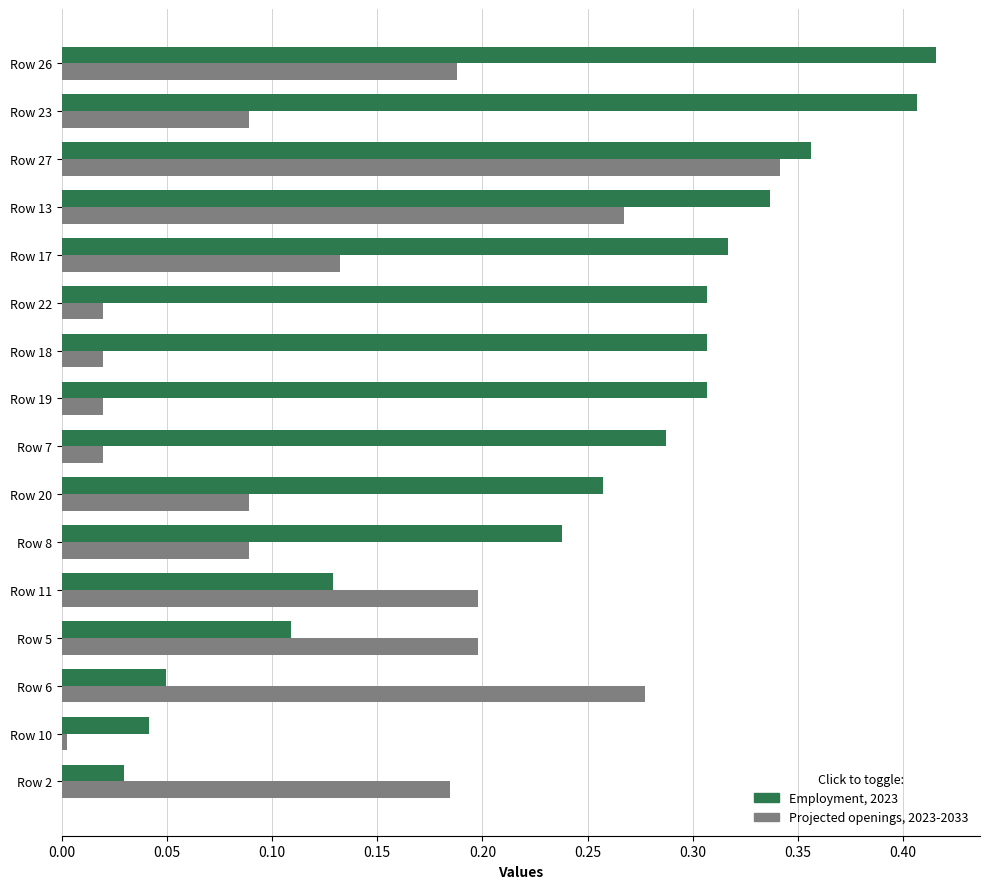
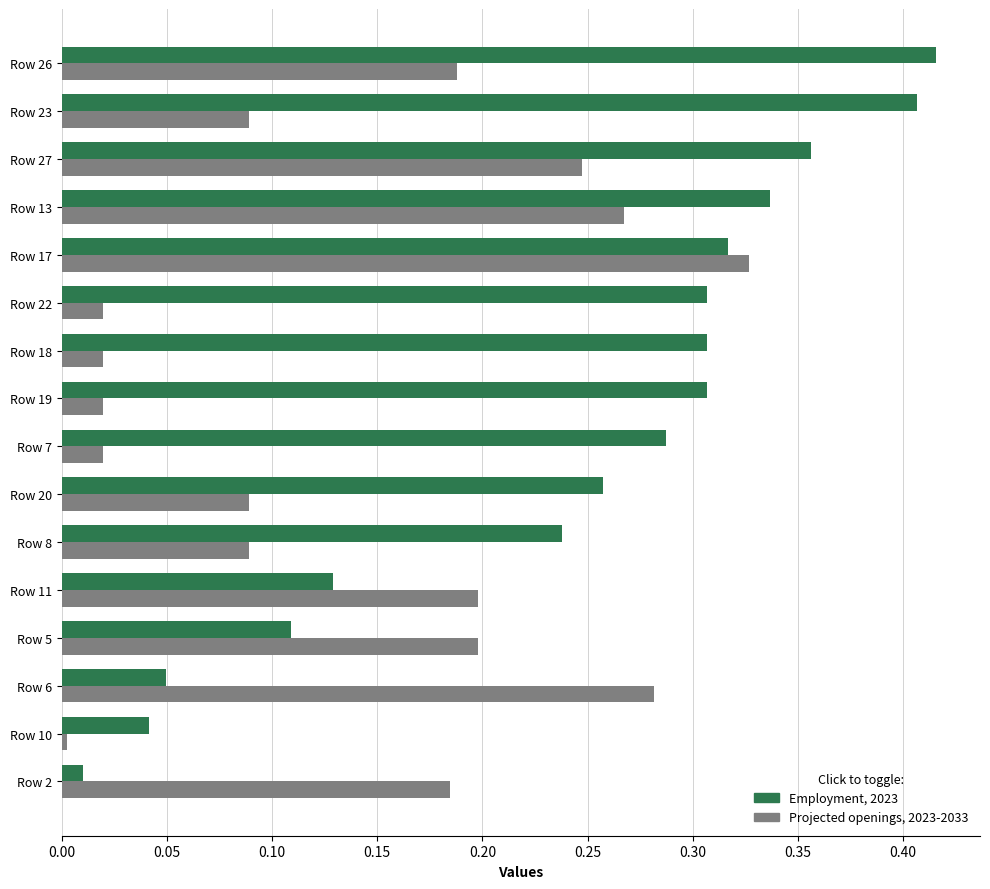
Projected openings, 2023-2033, Row 27: 0.342 -> 0.248
Projected openings, 2023-2033, Row 17: 0.132 -> 0.327
Projected openings, 2023-2033, Row 6: 0.277 -> 0.282
Employment, 2023, Row 2: 0.030 -> 0.010
